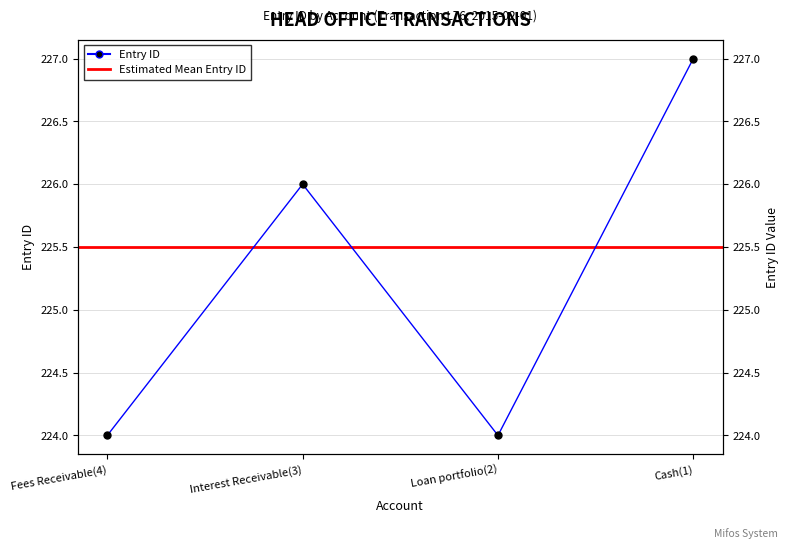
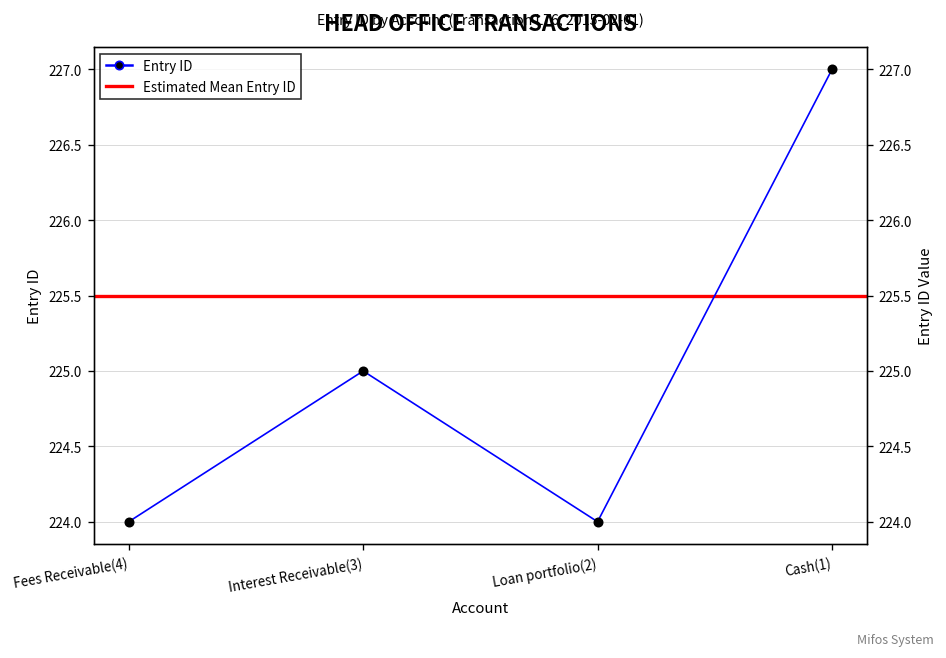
Interest Receivable(3): 226 -> 225
